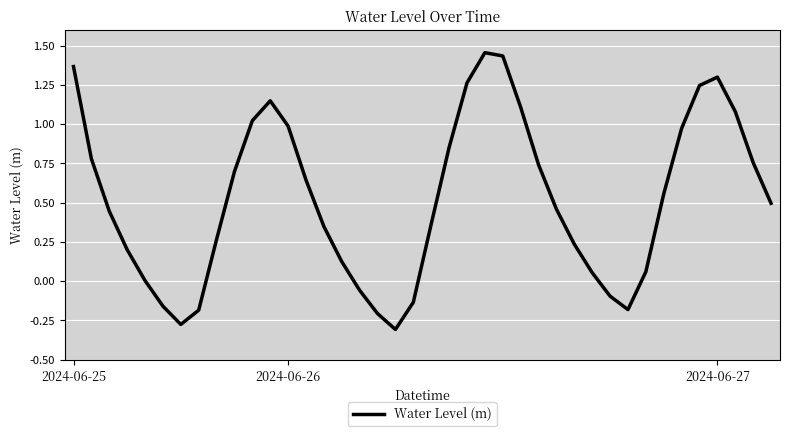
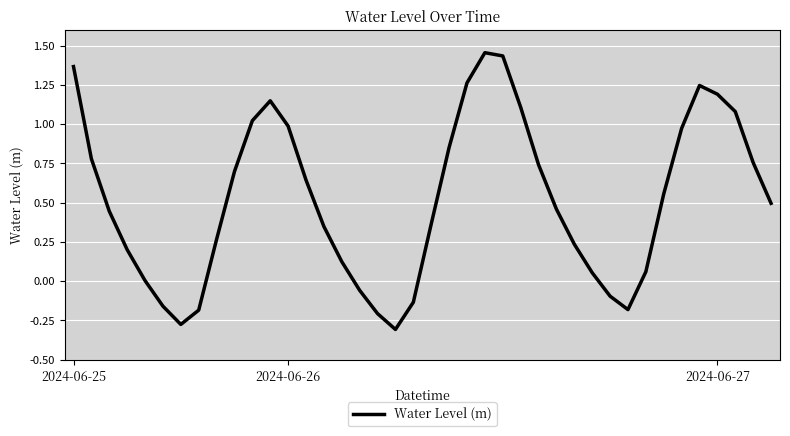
2024-06-27: 1.30 -> 1.19
